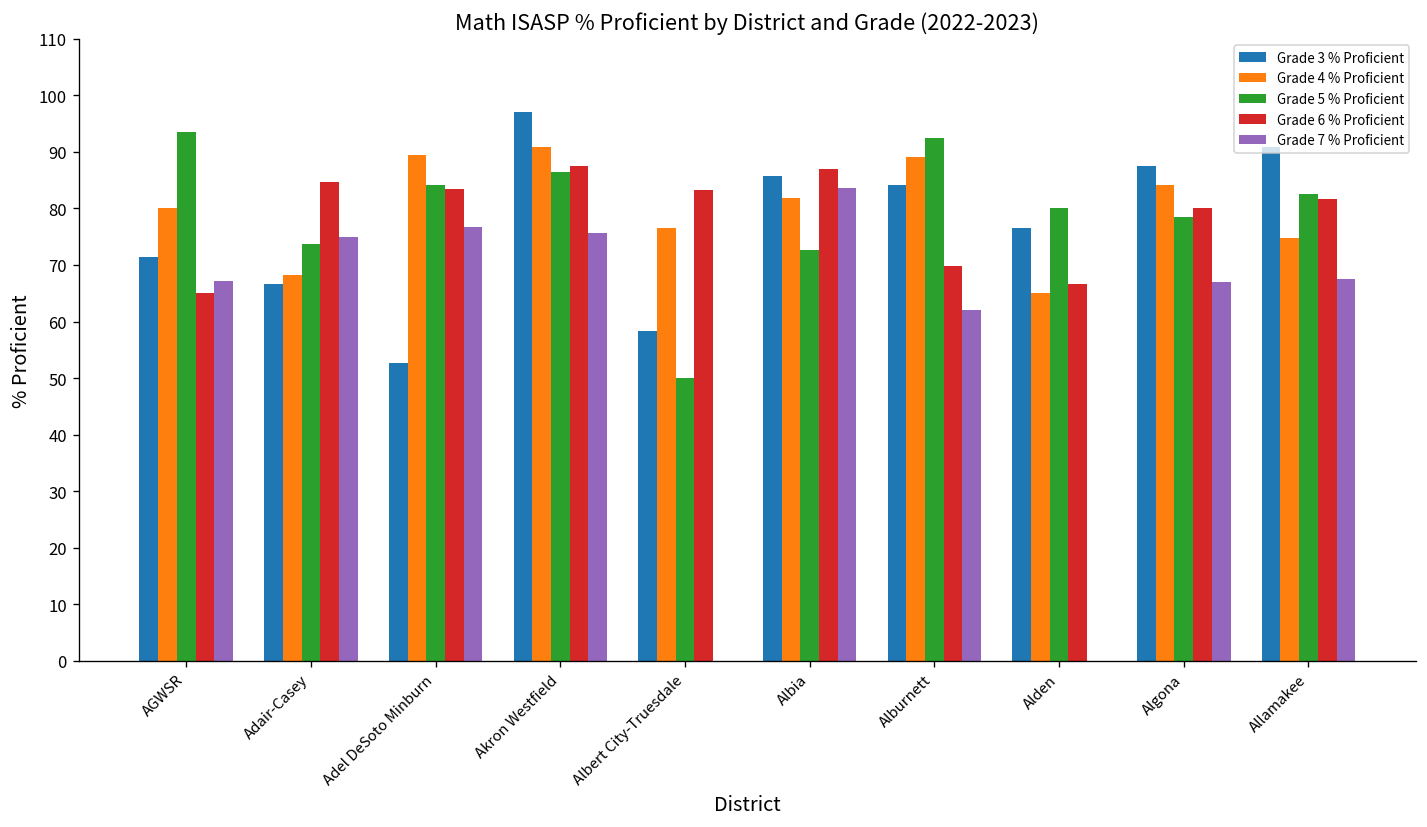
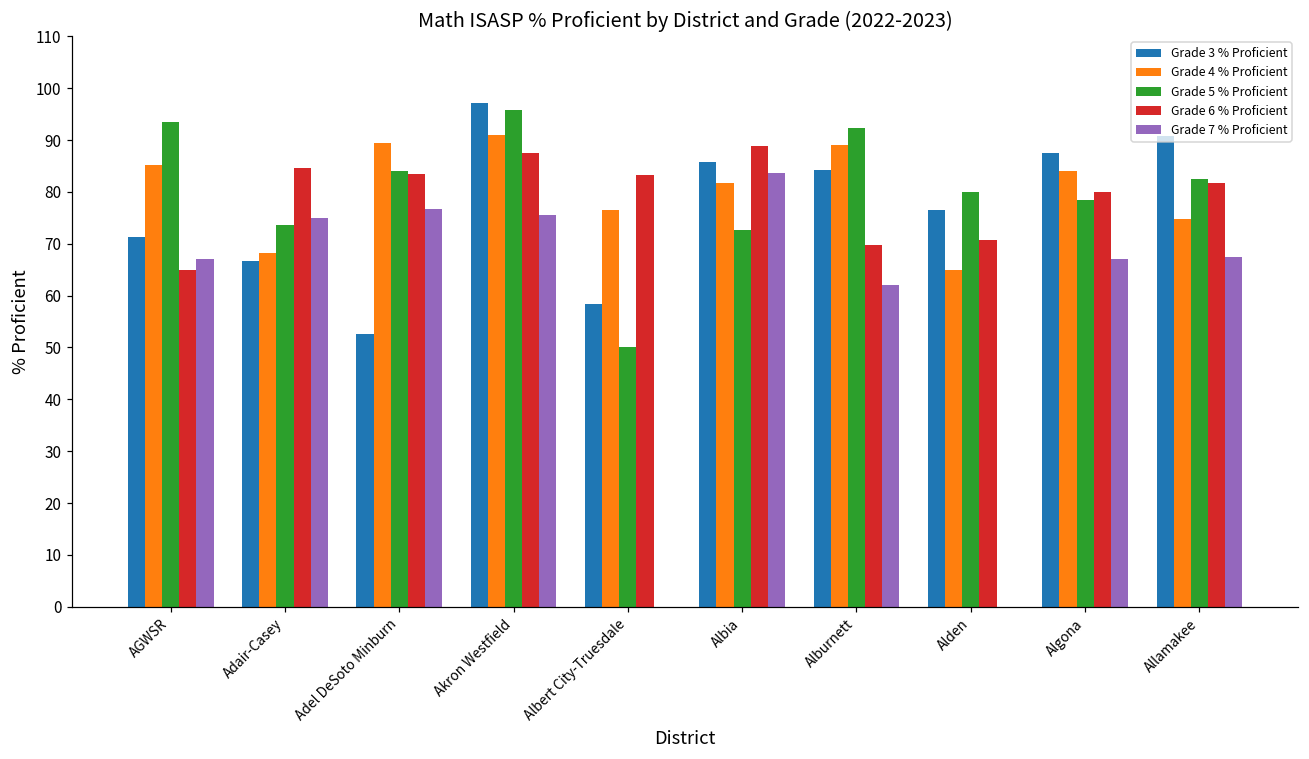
Grade 4 % Proficient, AGWSR: 80 -> 85
Grade 5 % Proficient, Akron Westfield: 87 -> 96
Grade 6 % Proficient, Albia: 87 -> 89
Grade 6 % Proficient, Alden: 67 -> 71
